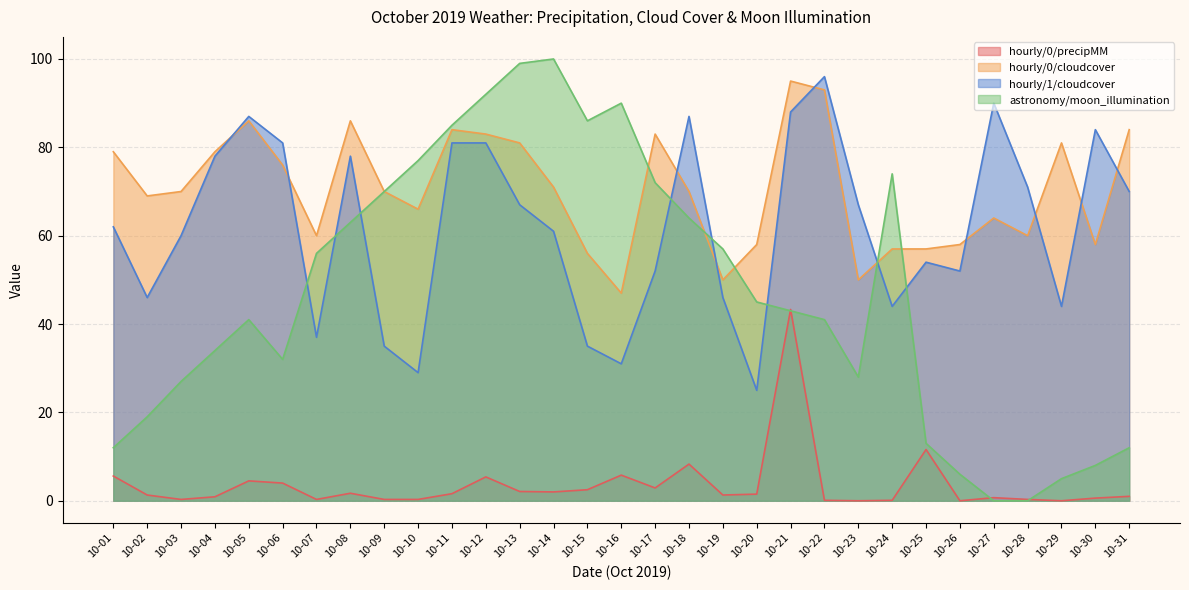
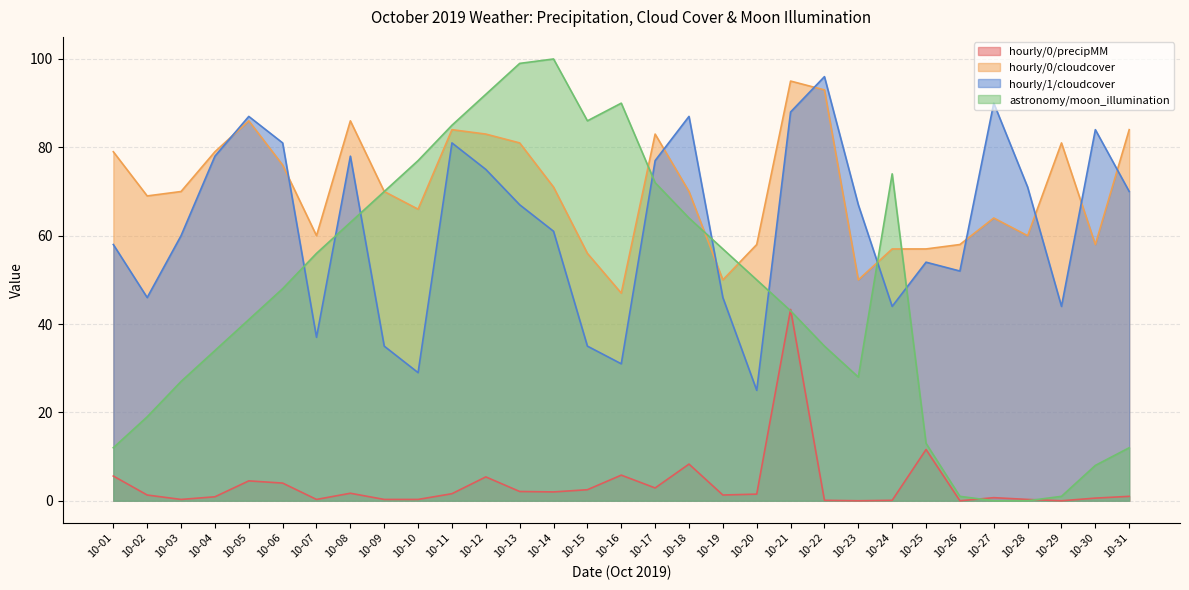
hourly/1/cloudcover, 10-01: 62 -> 58
astronomy/moon_illumination, 10-06: 32 -> 48
hourly/1/cloudcover, 10-12: 81 -> 75
hourly/1/cloudcover, 10-17: 52 -> 77
astronomy/moon_illumination, 10-20: 45 -> 50
astronomy/moon_illumination, 10-22: 41 -> 35
astronomy/moon_illumination, 10-26: 6 -> 1
astronomy/moon_illumination, 10-29: 5 -> 1
